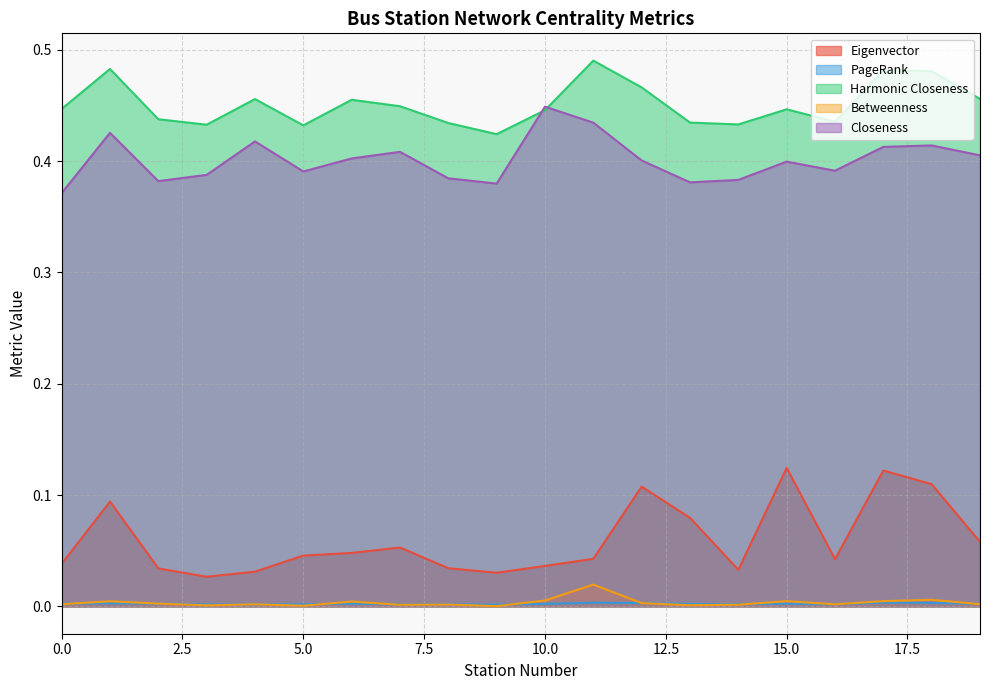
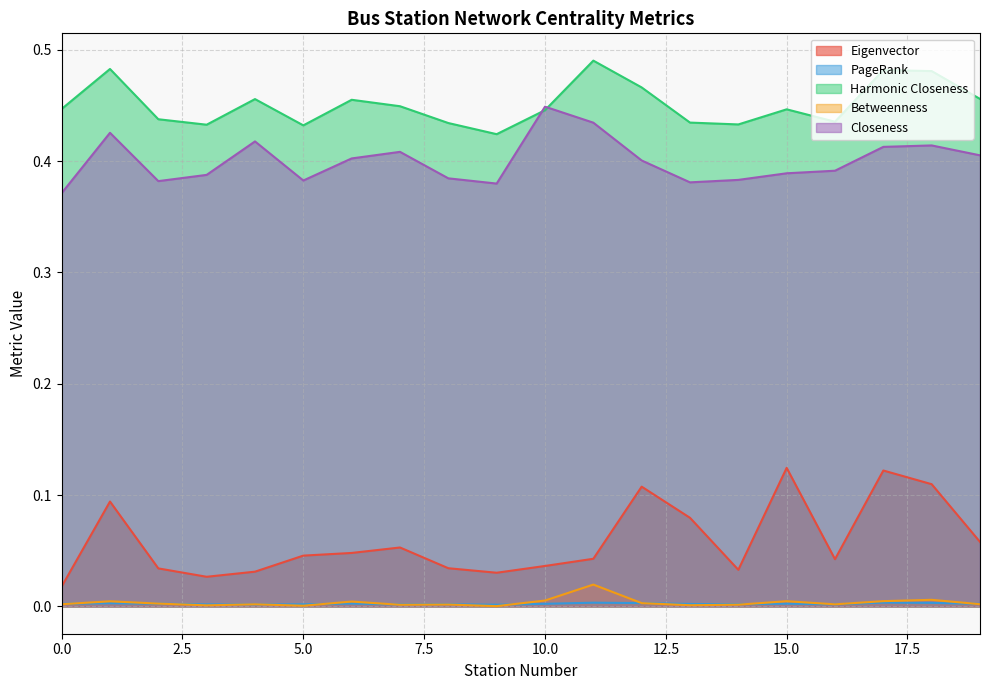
Eigenvector, 0.0: 0.038 -> 0.018
Closeness, 5.0: 0.391 -> 0.383
Closeness, 15.0: 0.400 -> 0.389
